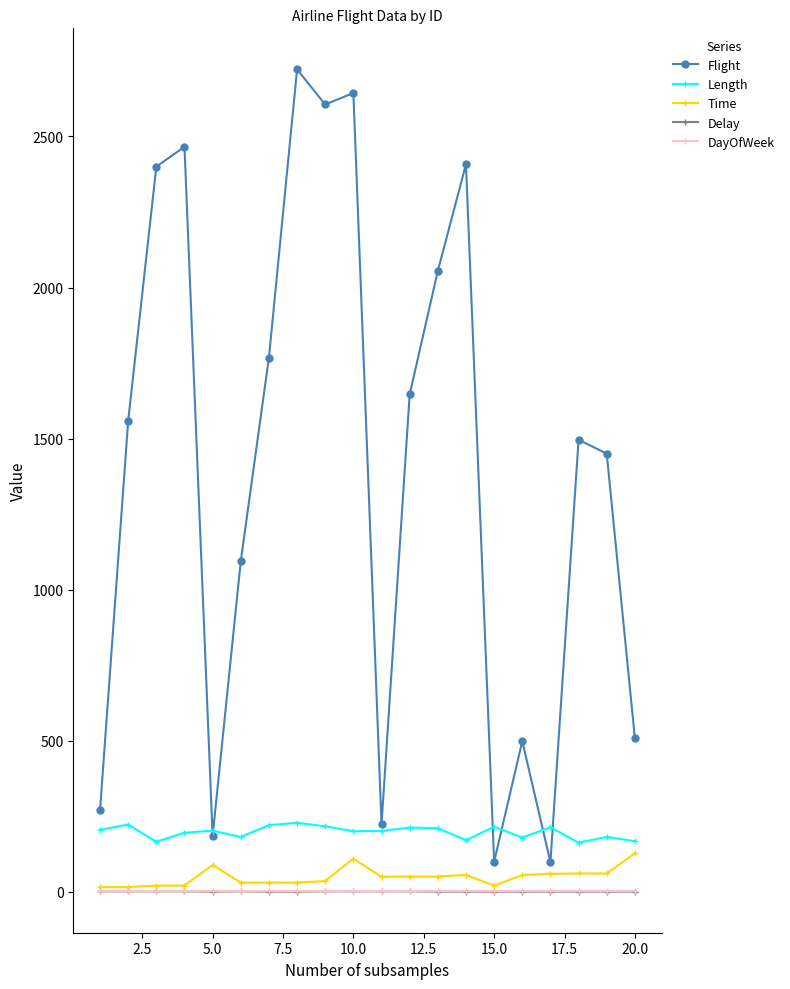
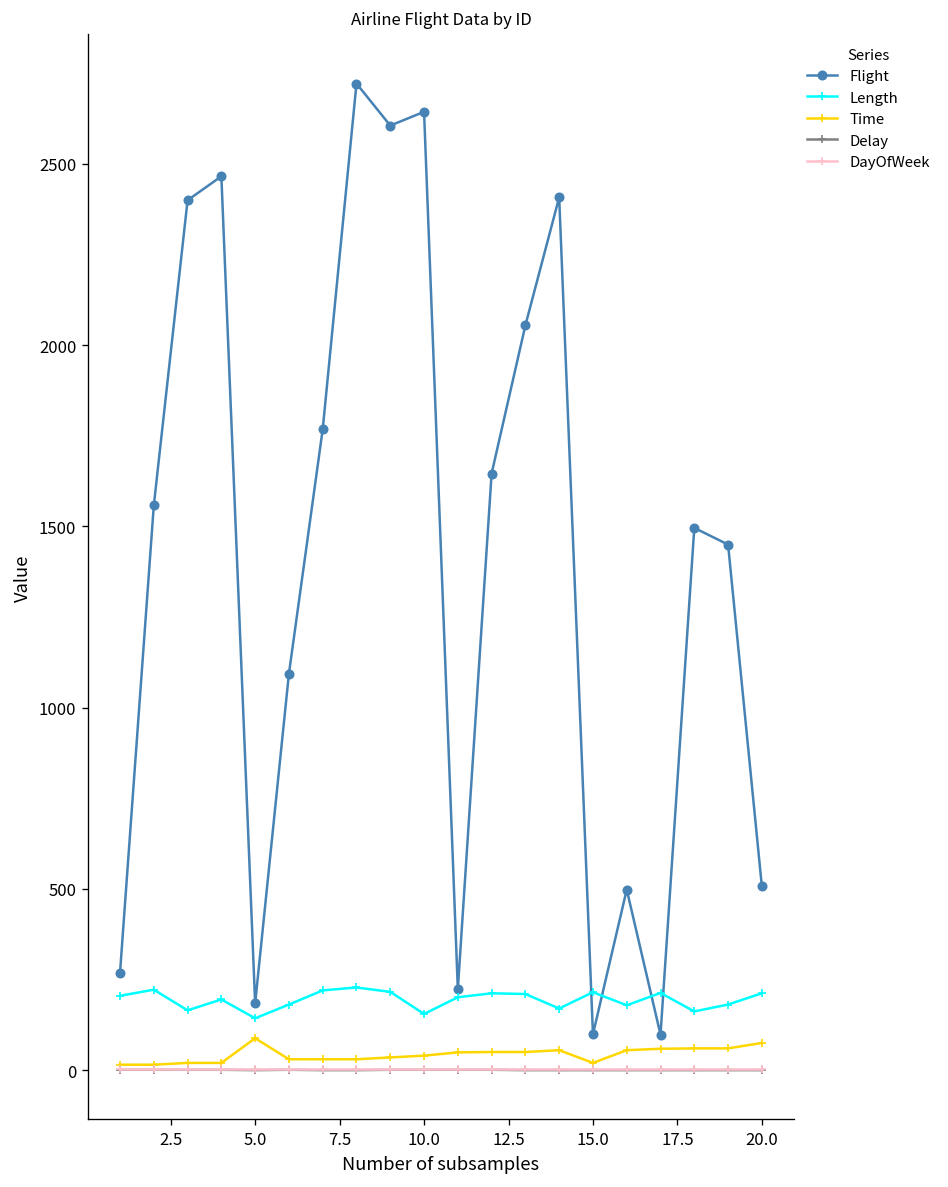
Length, 5.0: 200 -> 140
Length, 10.0: 200 -> 160
Time, 10.0: 110 -> 40
Length, 20.0: 170 -> 210
Time, 20.0: 130 -> 80
